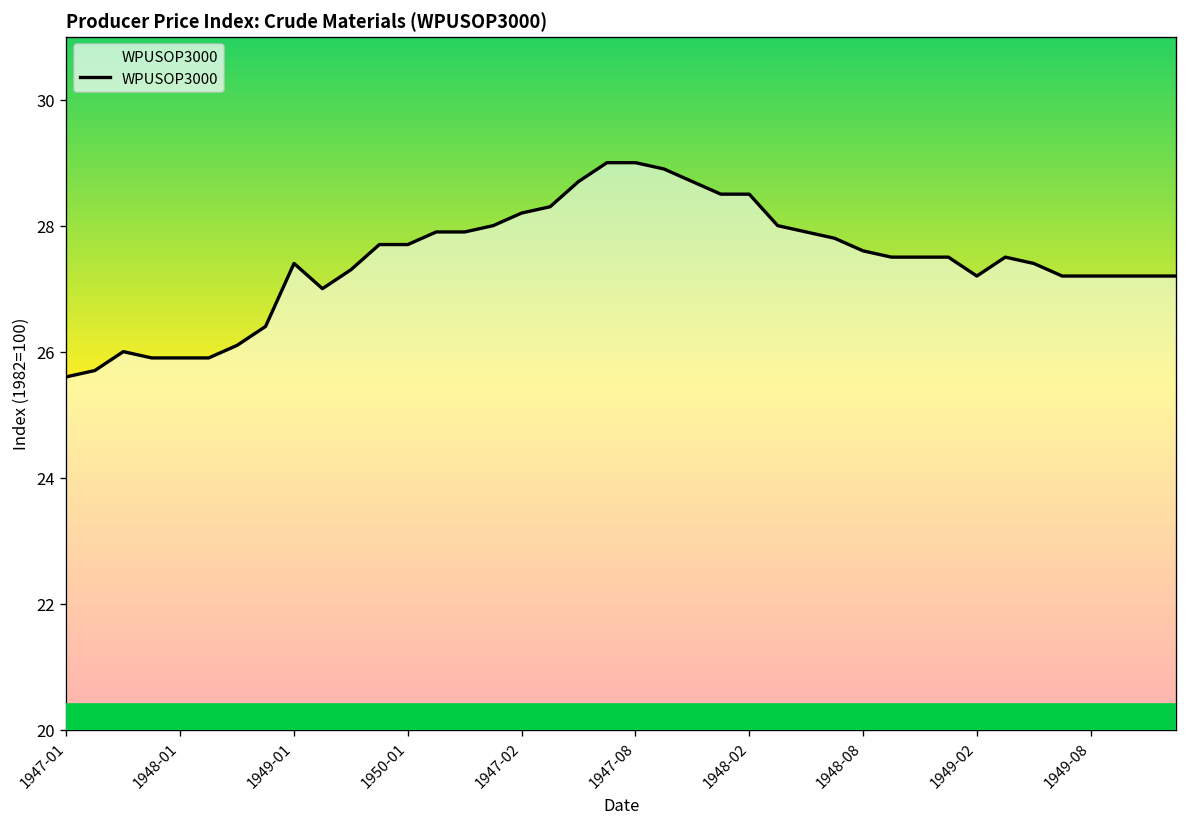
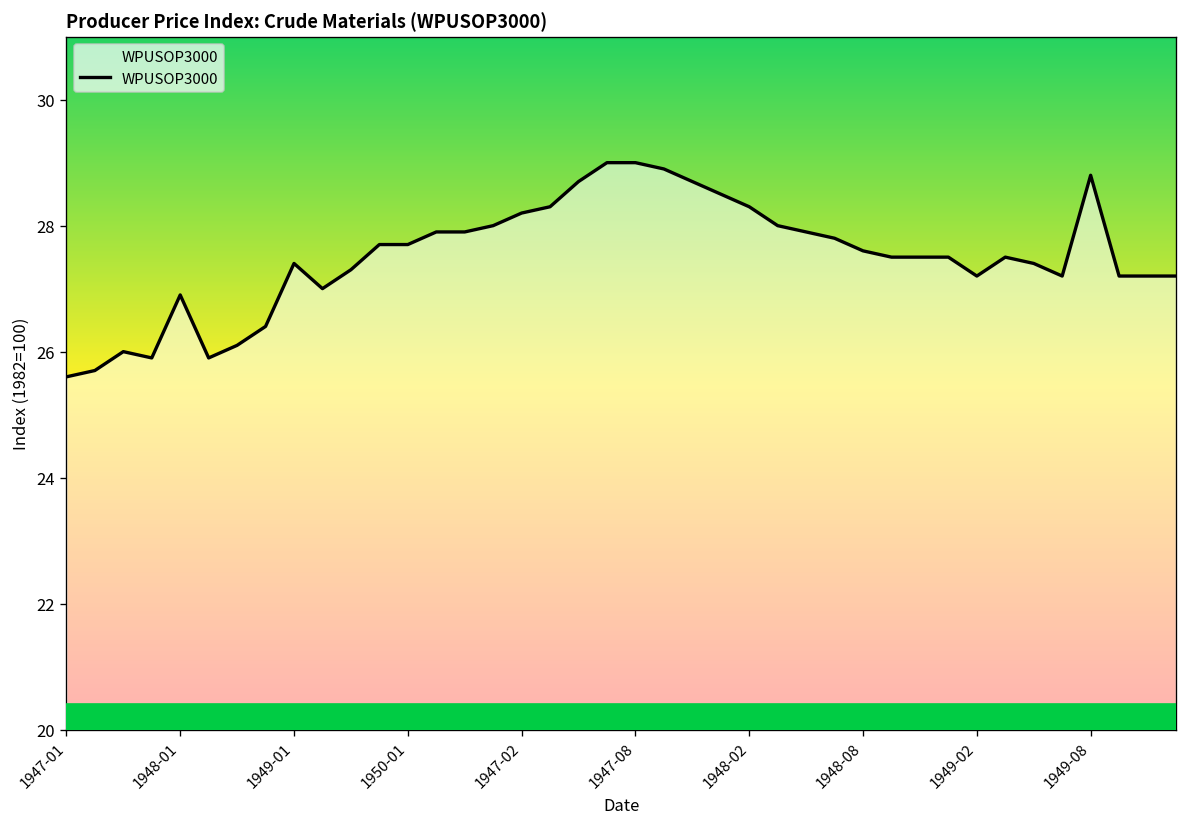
1948-01: 25.9 -> 26.9
1948-02: 28.5 -> 28.3
1949-08: 27.2 -> 28.8
